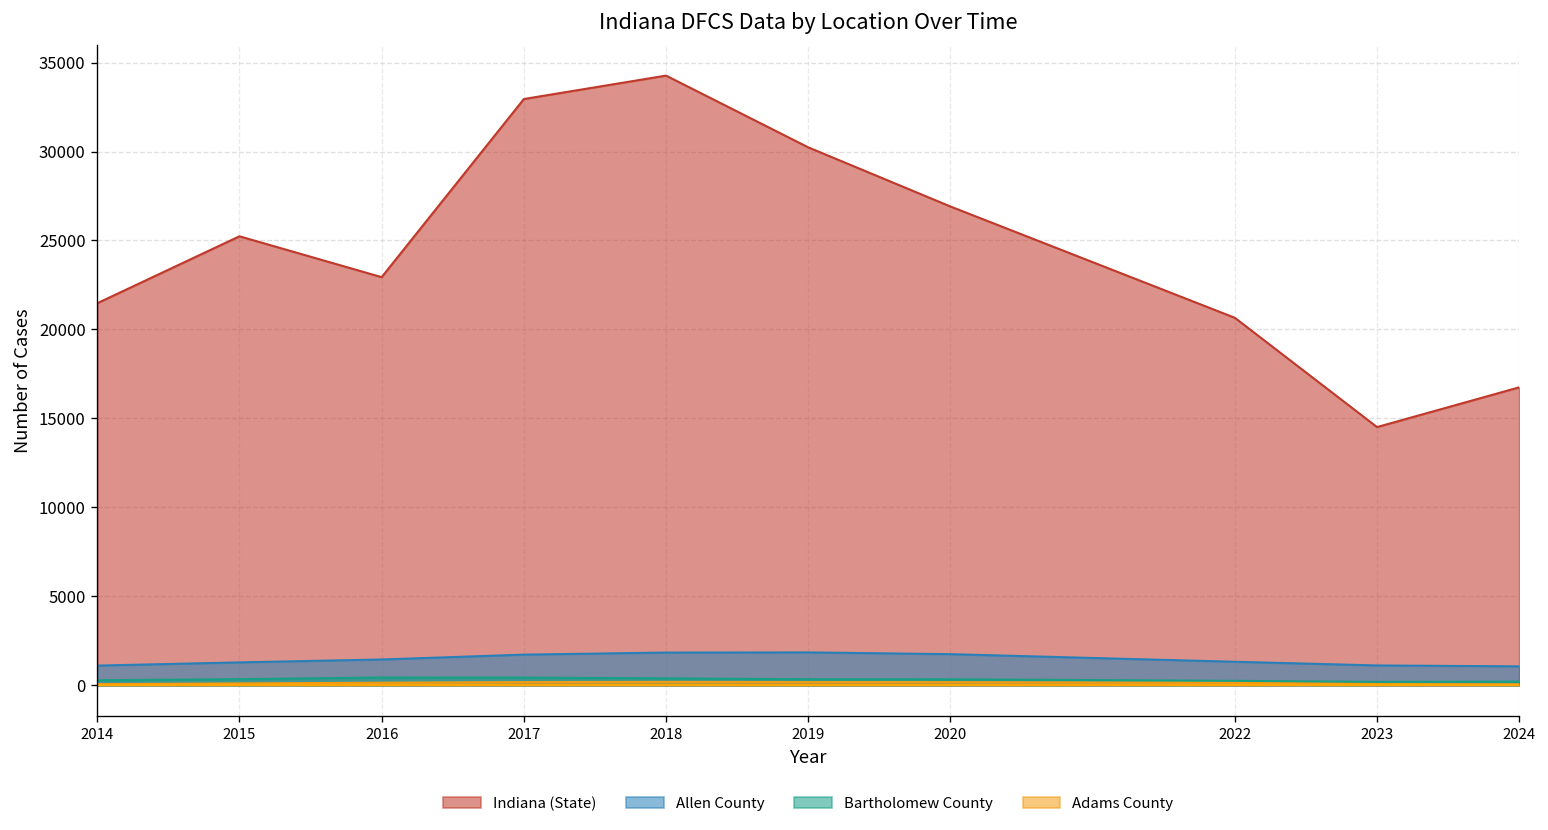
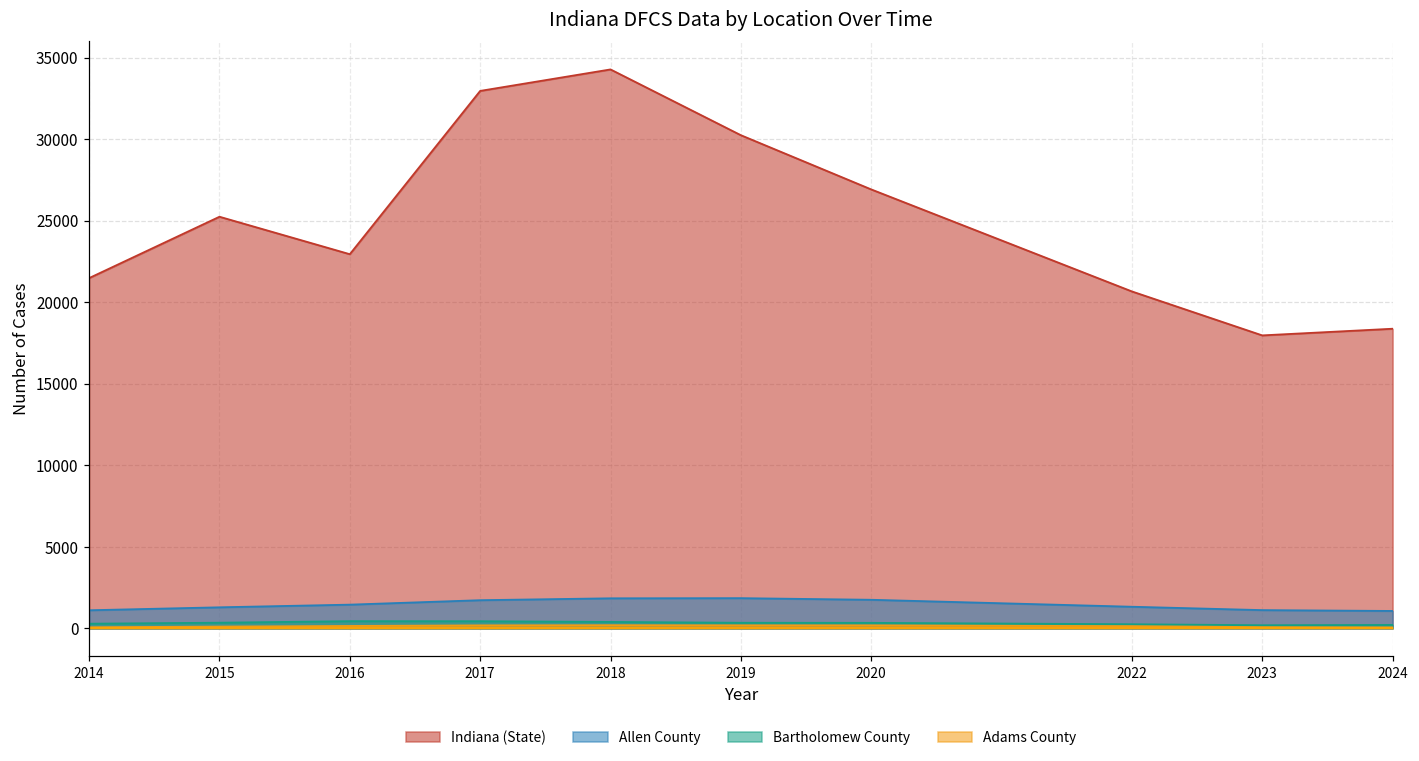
Indiana (State), 2023: 14500 -> 18000
Indiana (State), 2024: 16800 -> 18400
